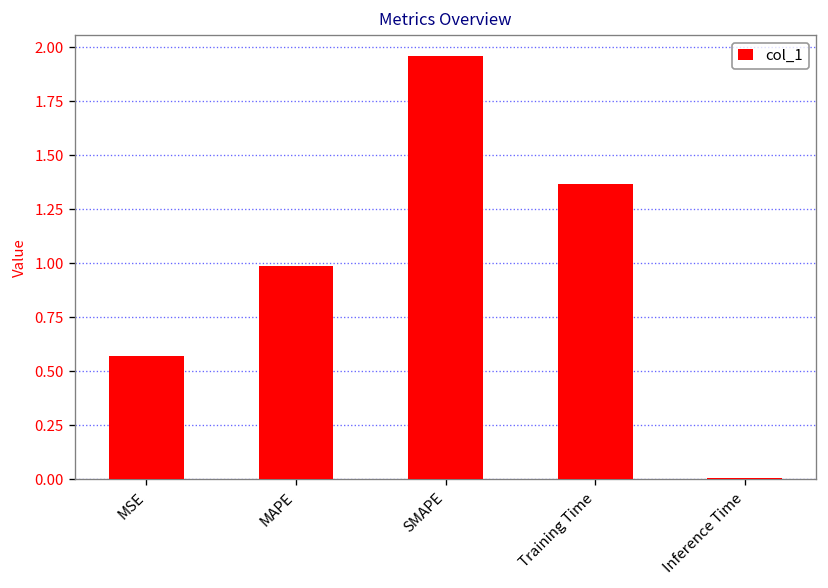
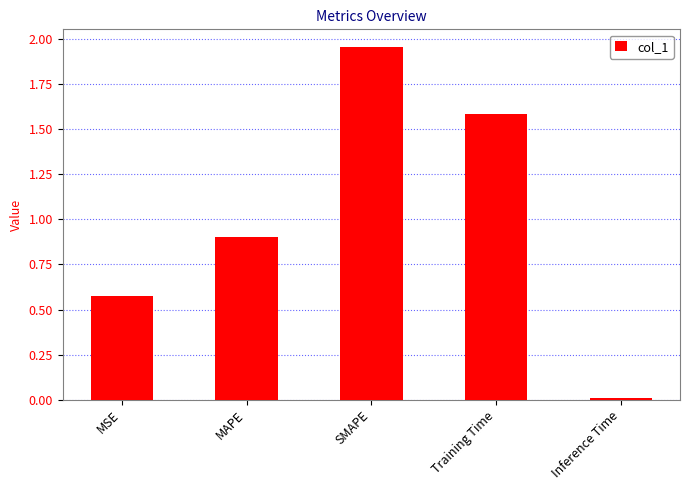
MAPE: 0.99 -> 0.90
Training Time: 1.37 -> 1.58
